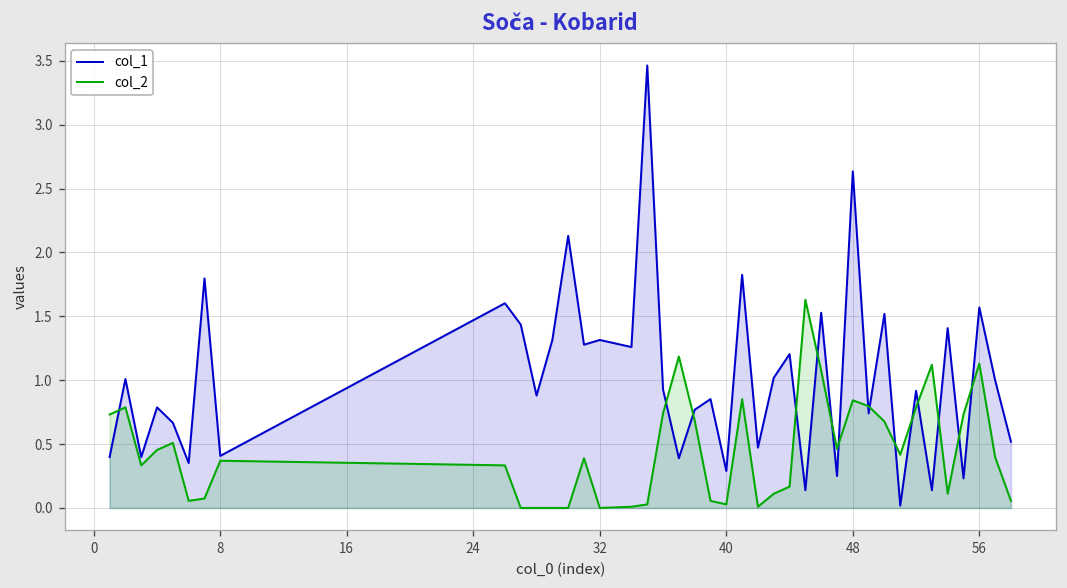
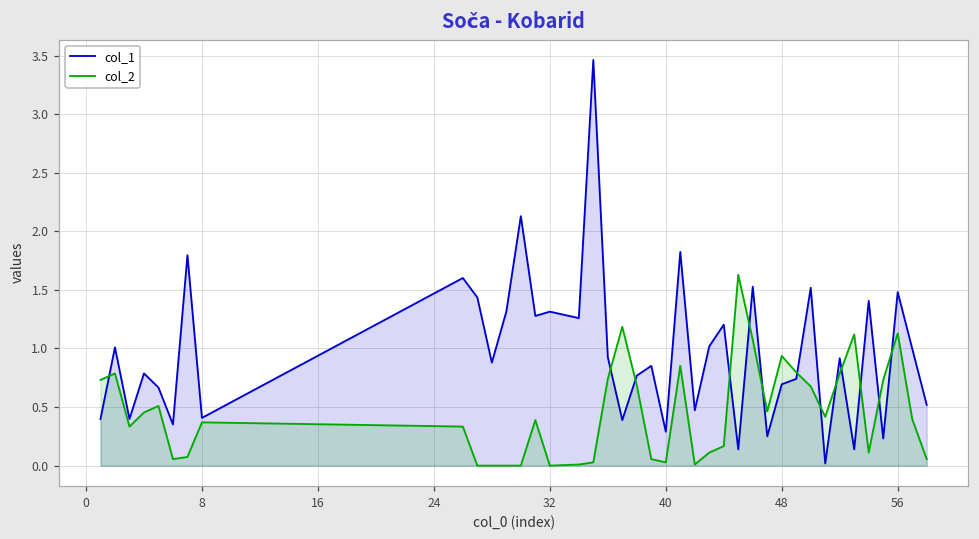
col_1, 48: 2.63 -> 0.69
col_2, 48: 0.84 -> 0.94
col_1, 56: 1.57 -> 1.48
